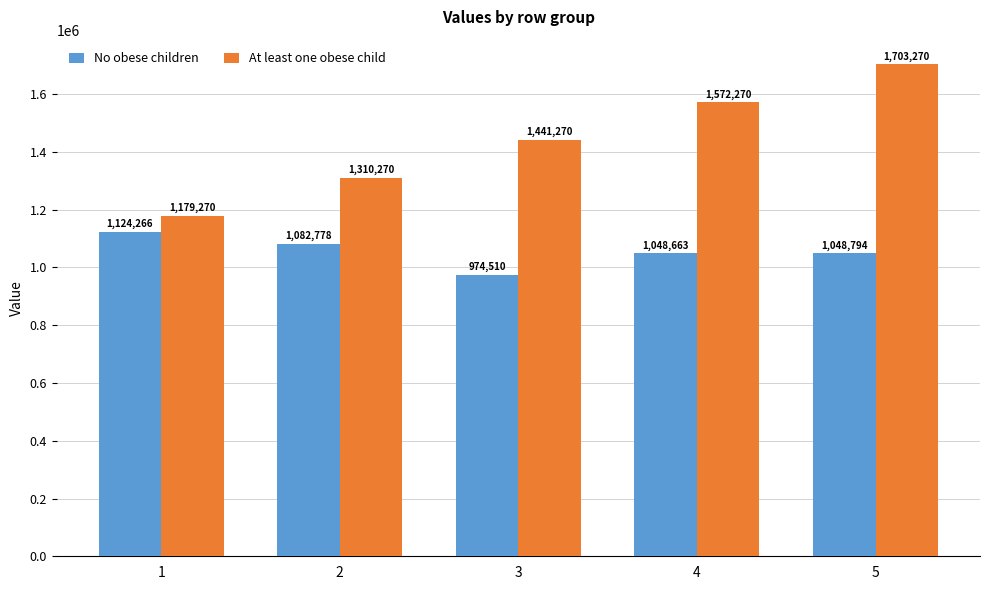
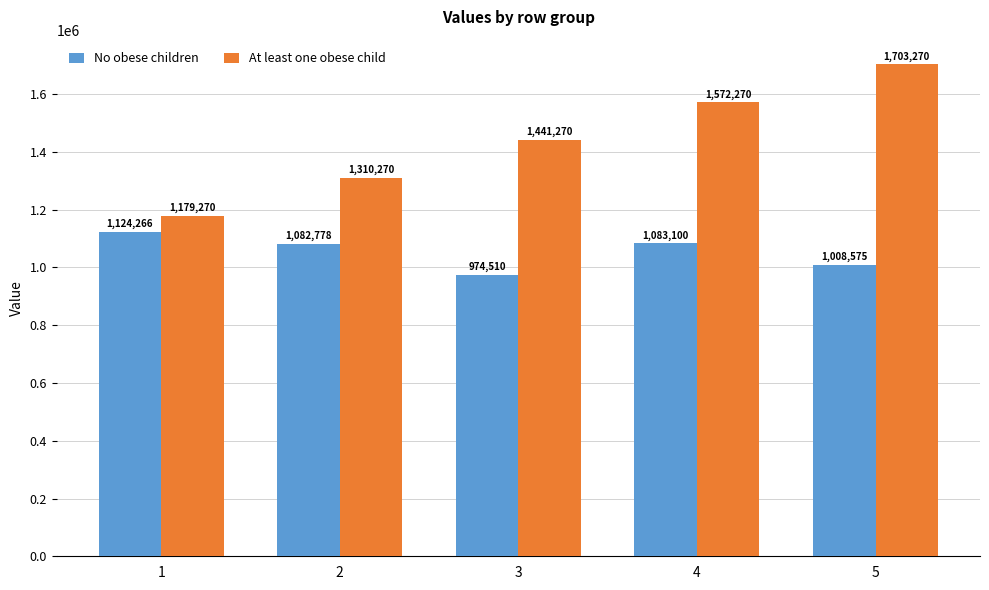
No obese children, 4: 1,048,663 -> 1,083,100
No obese children, 5: 1,048,794 -> 1,008,575
